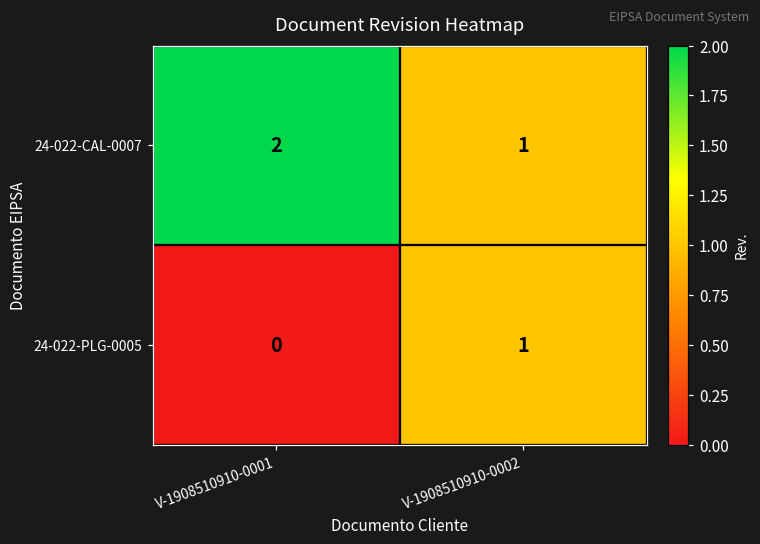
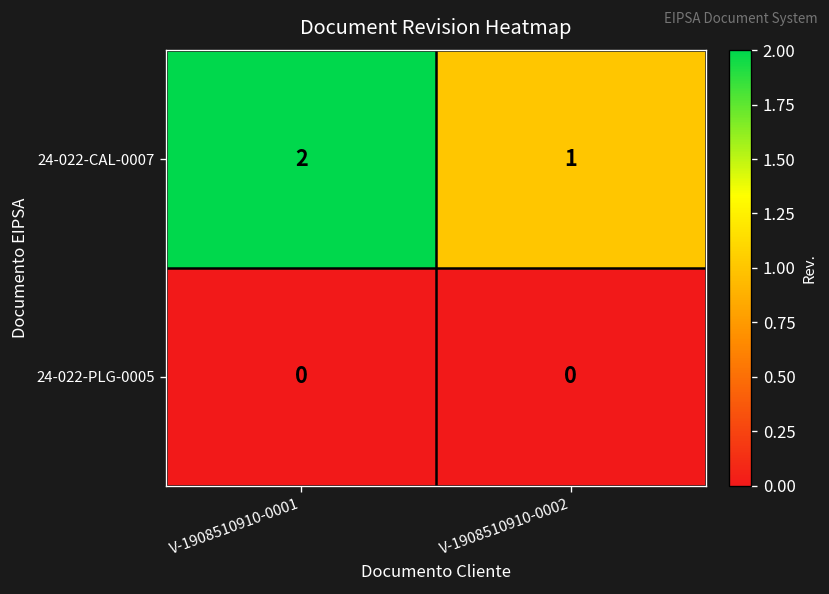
24-022-PLG-0005, V-1908510910-0002: 1 -> 0
